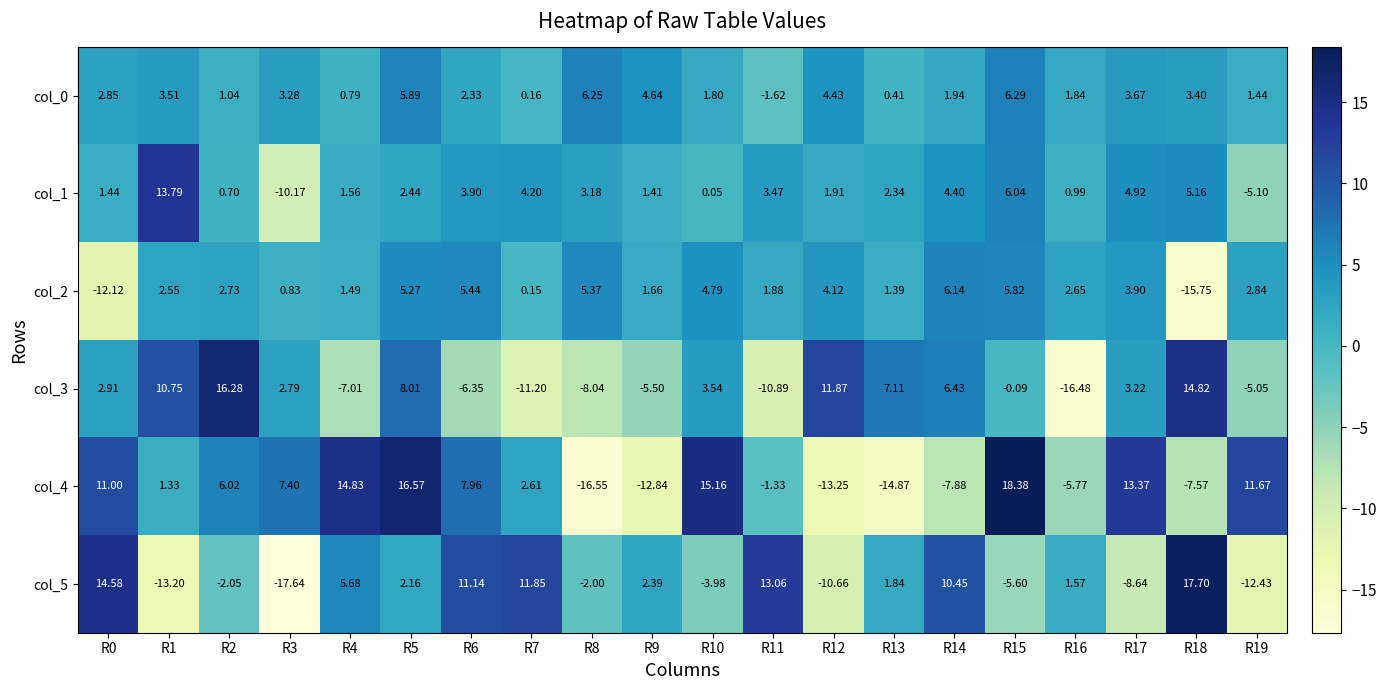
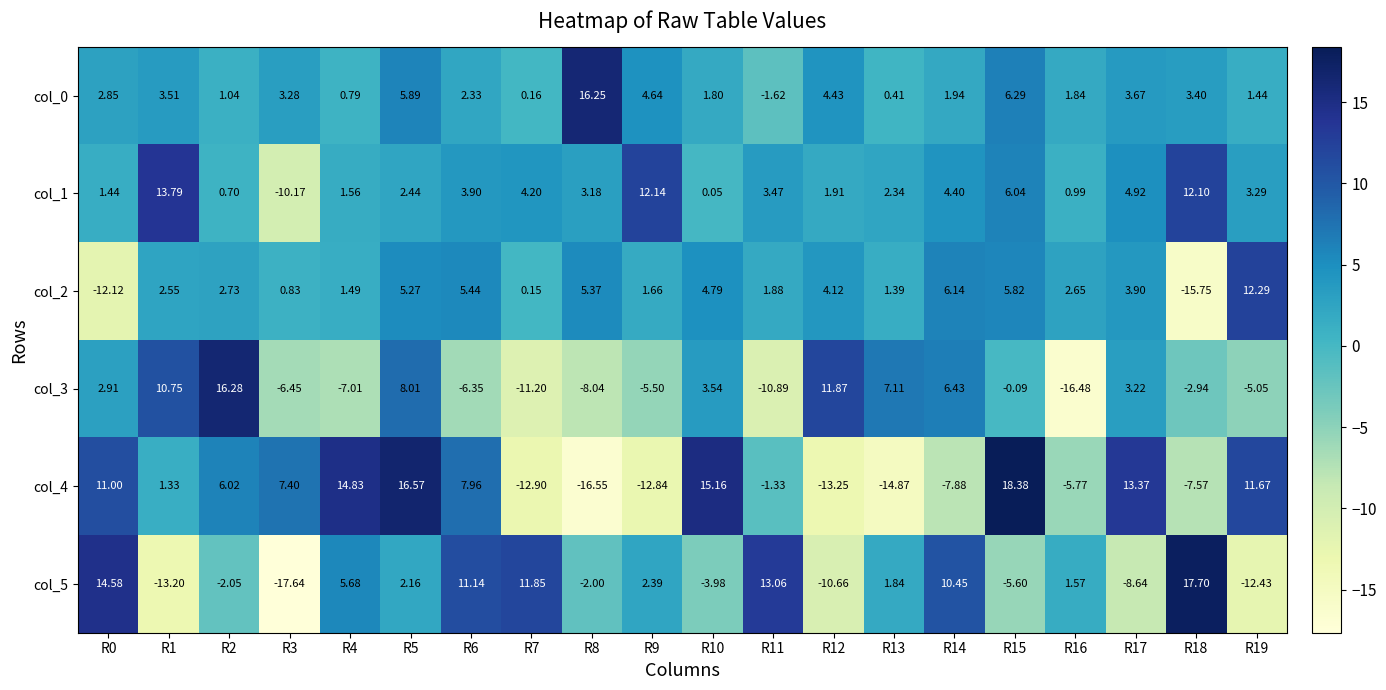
col_0, R8: 6.25 -> 16.25
col_1, R9: 1.41 -> 12.14
col_1, R18: 5.16 -> 12.10
col_1, R19: -5.10 -> 3.29
col_2, R19: 2.84 -> 12.29
col_3, R3: 2.79 -> -6.45
col_3, R18: 14.82 -> -2.94
col_4, R7: 2.61 -> -12.90
